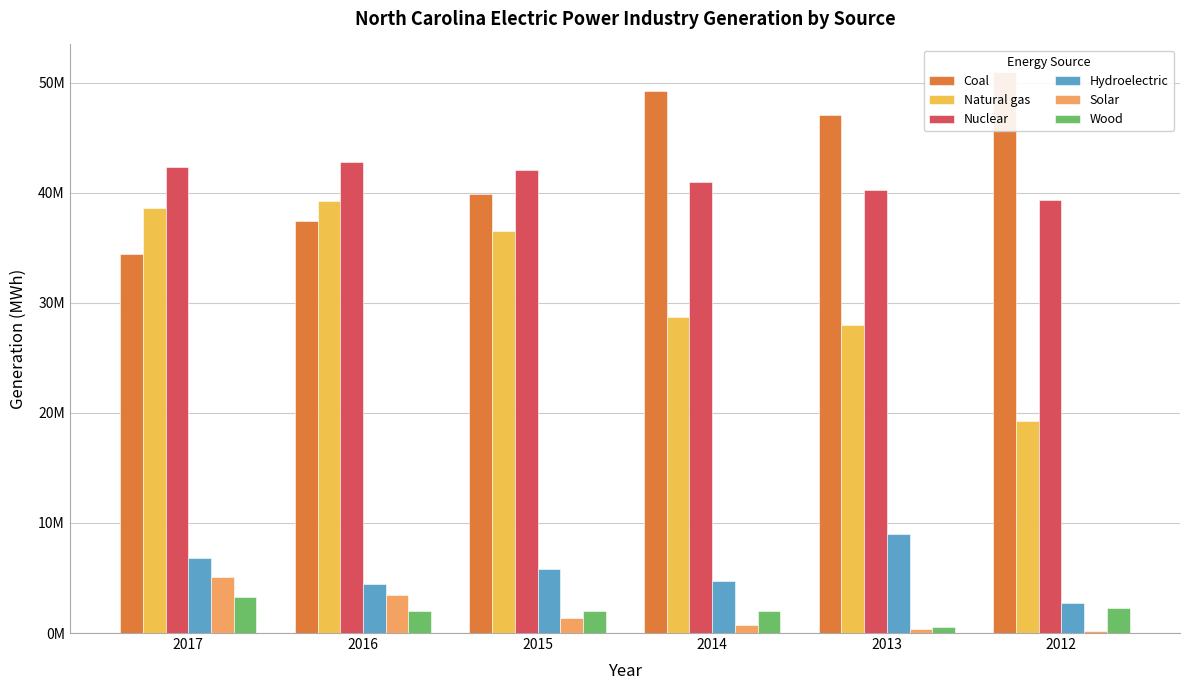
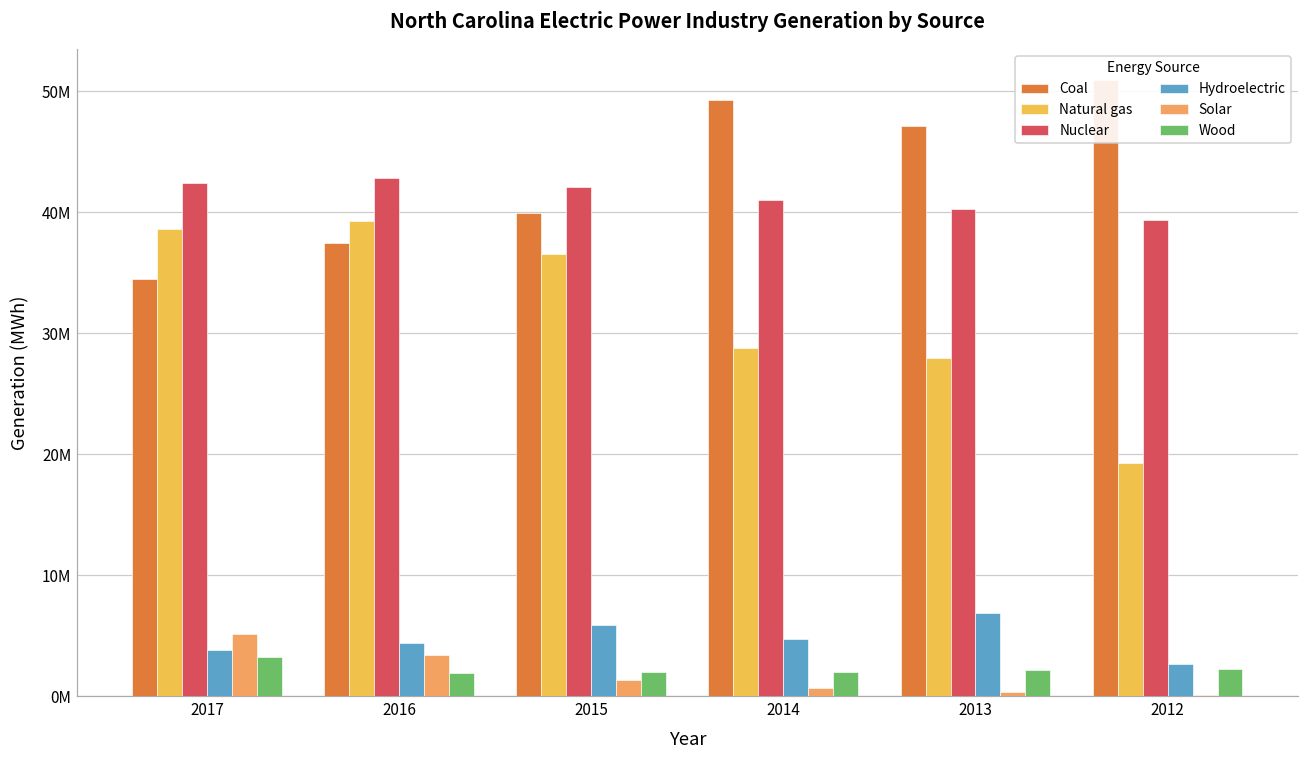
Hydroelectric, 2017: 6900000 -> 3800000
Hydroelectric, 2013: 9000000 -> 6900000
Wood, 2013: 500000 -> 2200000
